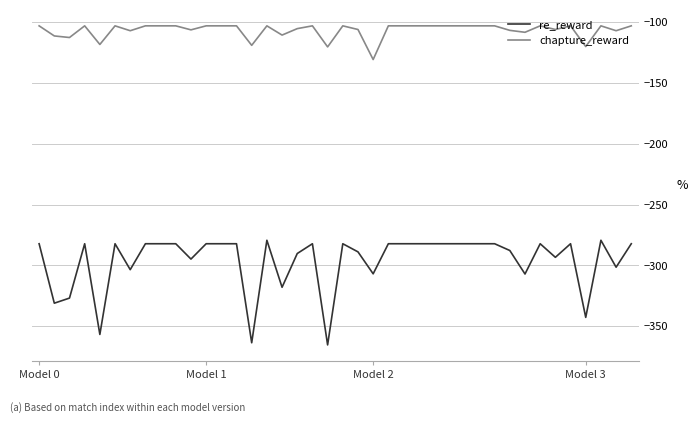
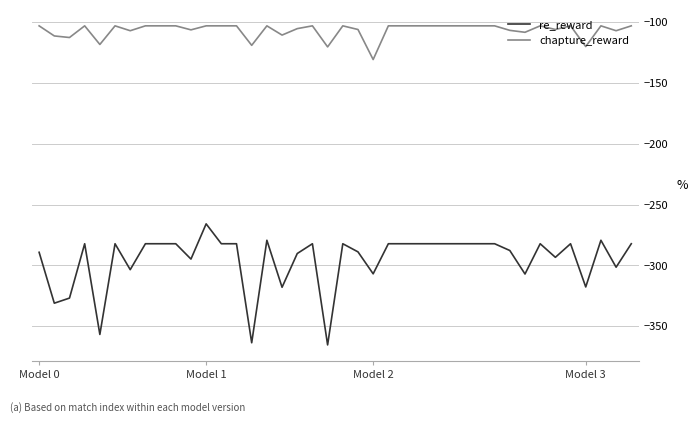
re_reward, Model 0: -282 -> -289
re_reward, Model 1: -282 -> -266
re_reward, Model 3: -343 -> -318
